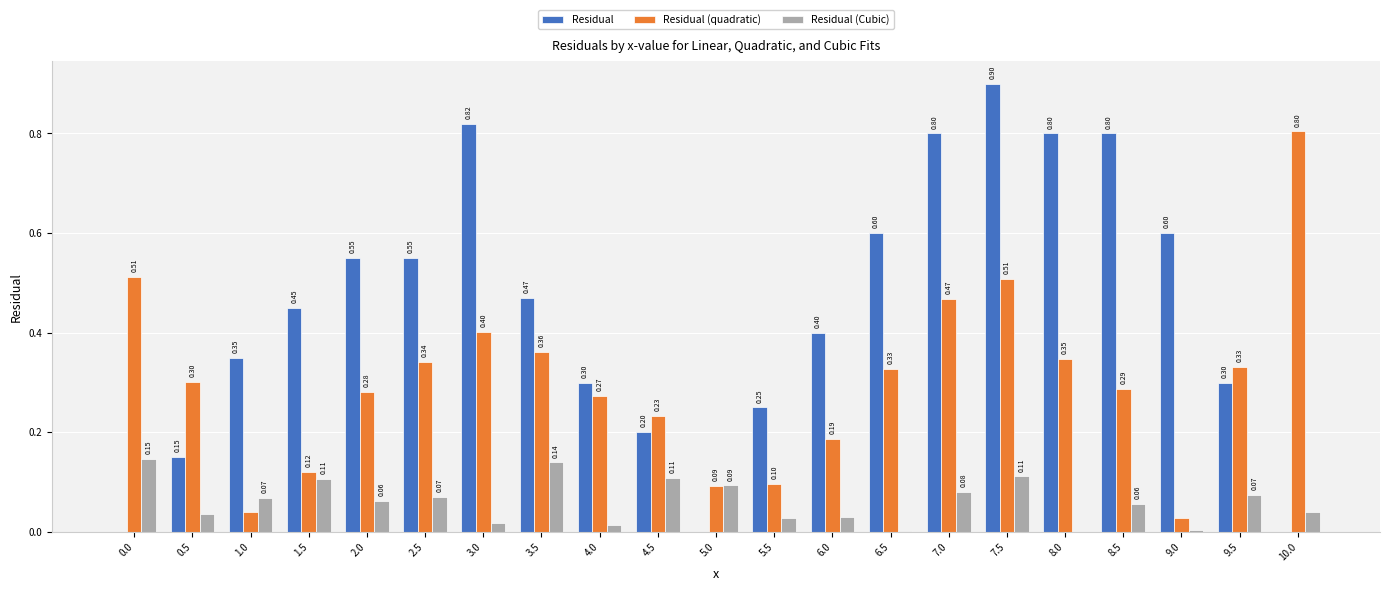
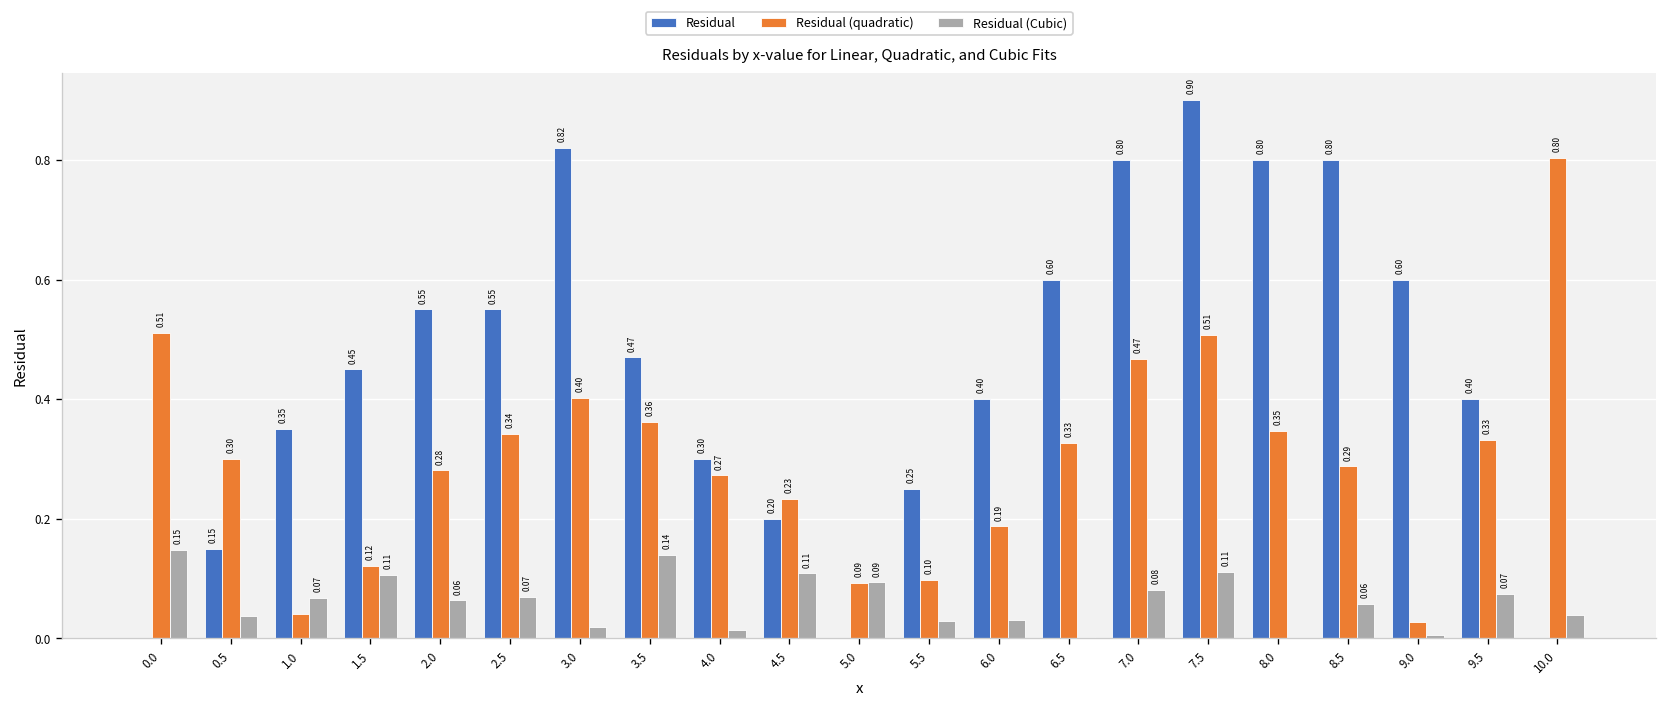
Residual, 9.5: 0.30 -> 0.40
